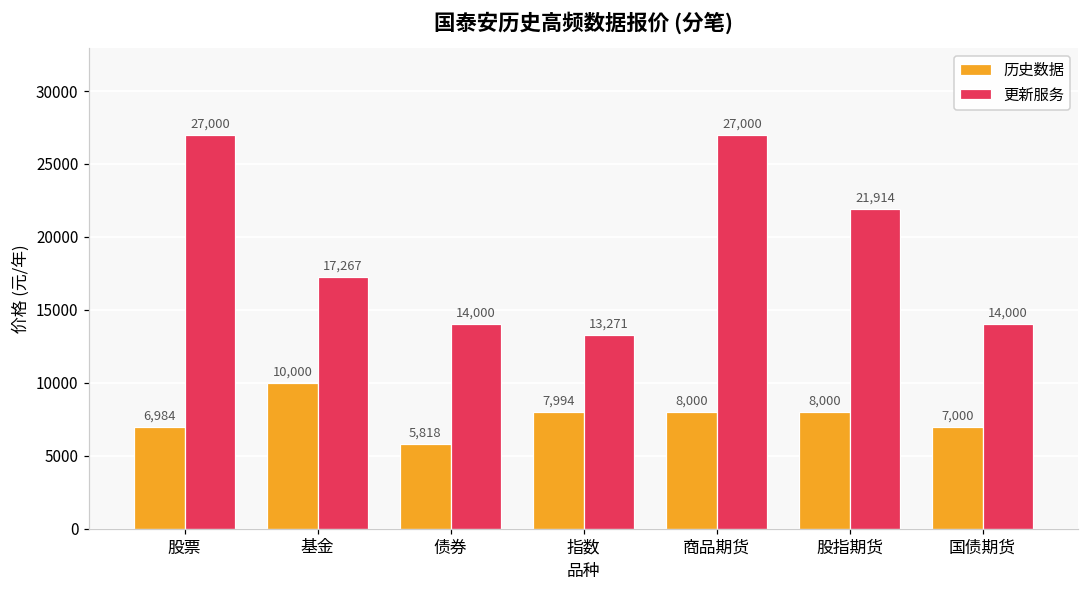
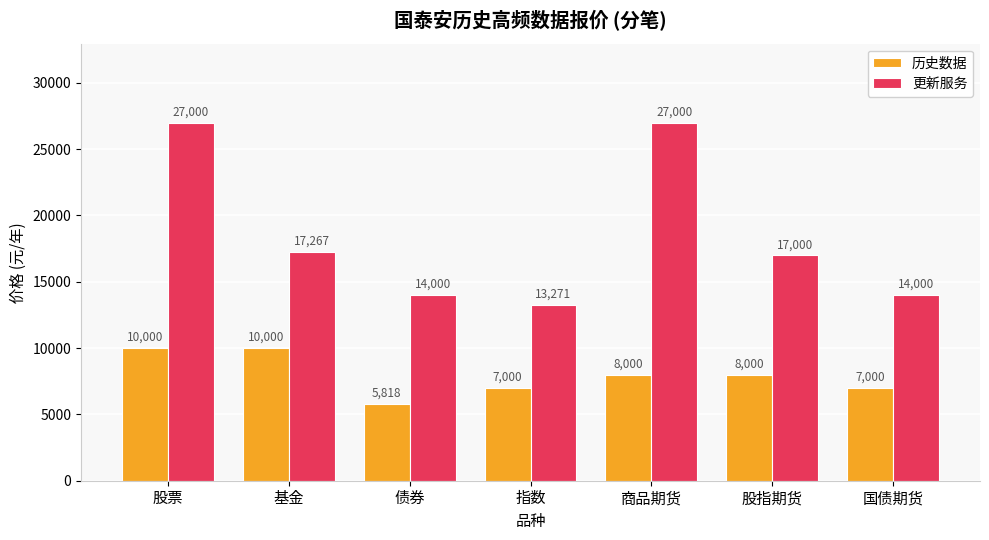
历史数据, 股票: 6,984 -> 10,000
历史数据, 指数: 7,994 -> 7,000
更新服务, 股指期货: 21,914 -> 17,000
